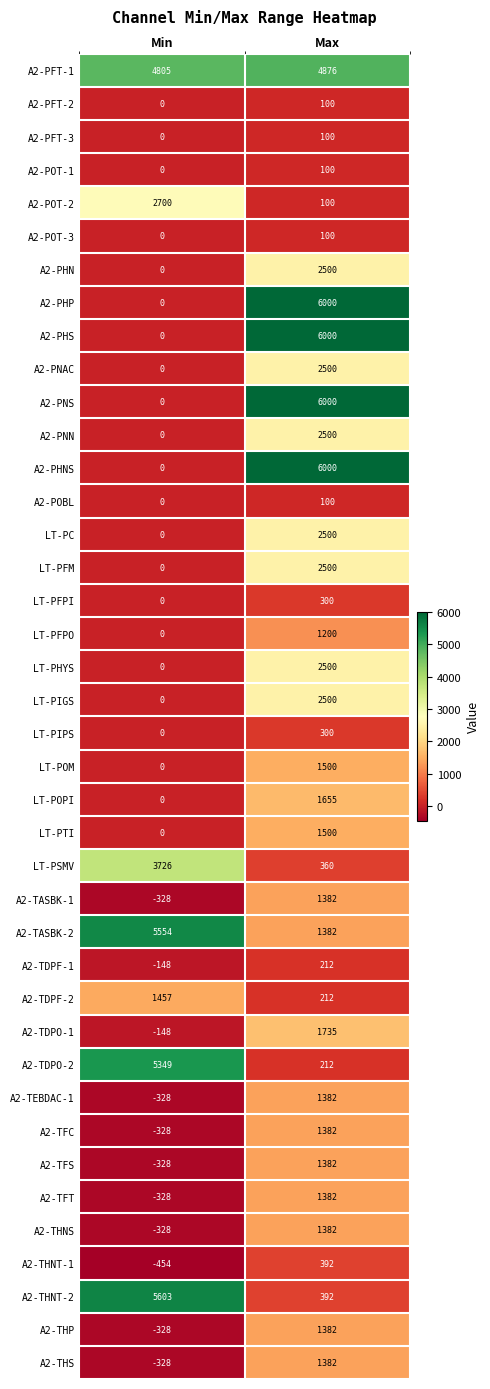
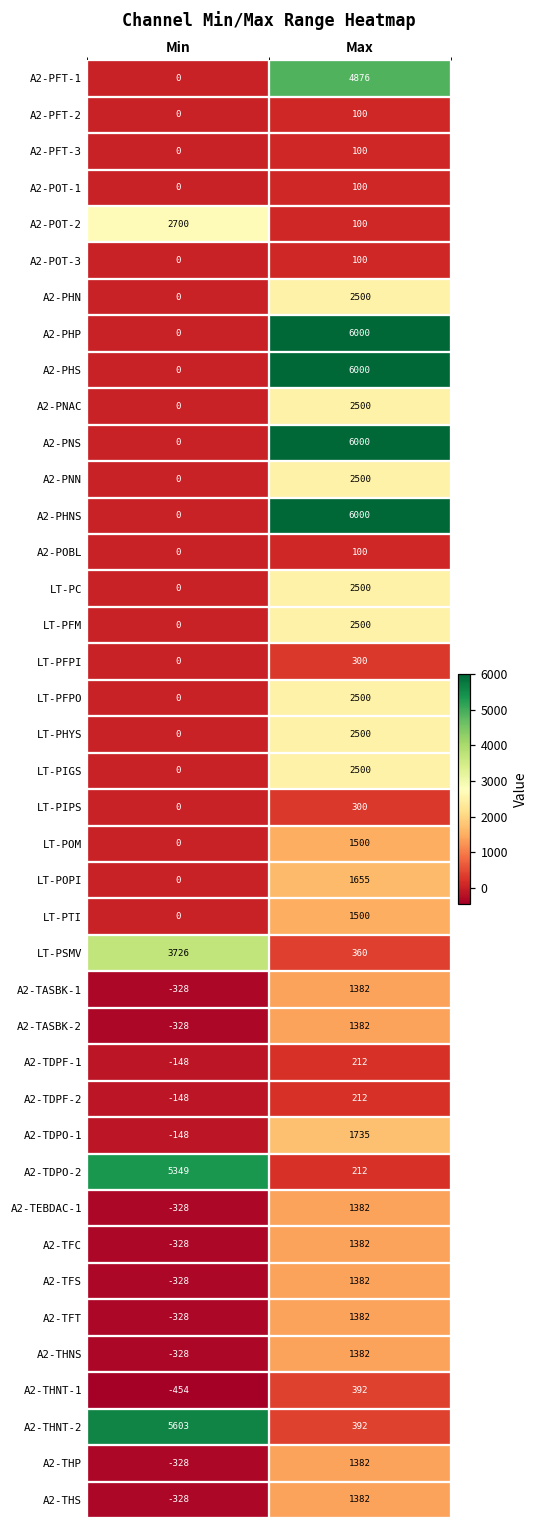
A2-PFT-1, Min: 4805 -> 0
LT-PFPO, Max: 1200 -> 2500
A2-TASBK-2, Min: 5554 -> -328
A2-TDPF-2, Min: 1457 -> -148
